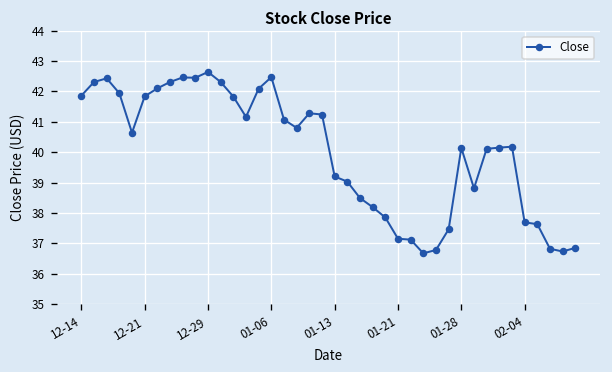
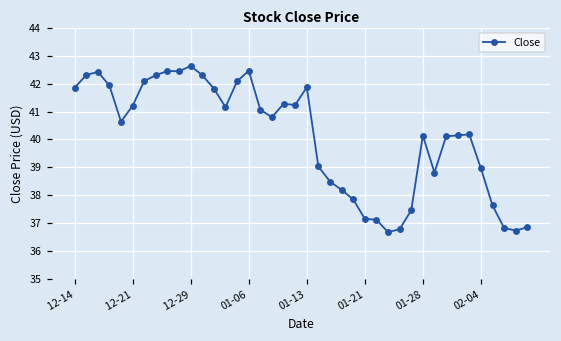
12-21: 41.8 -> 41.2
01-13: 39.2 -> 41.9
02-04: 37.7 -> 39.0
